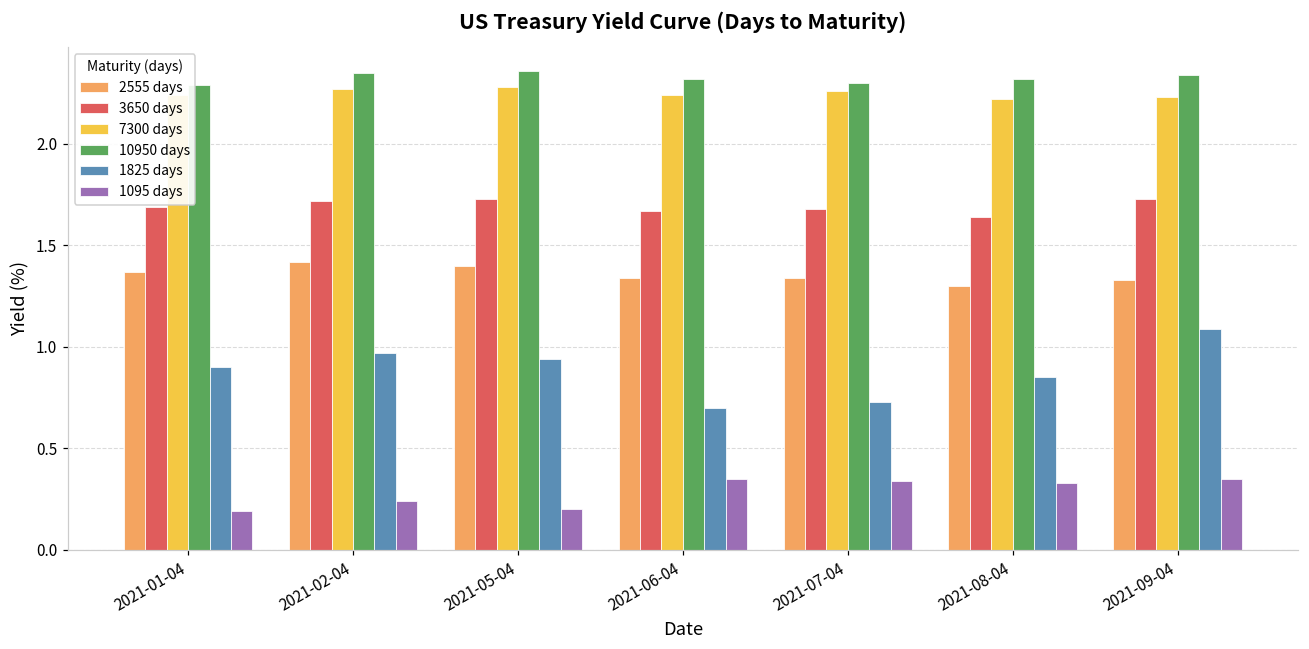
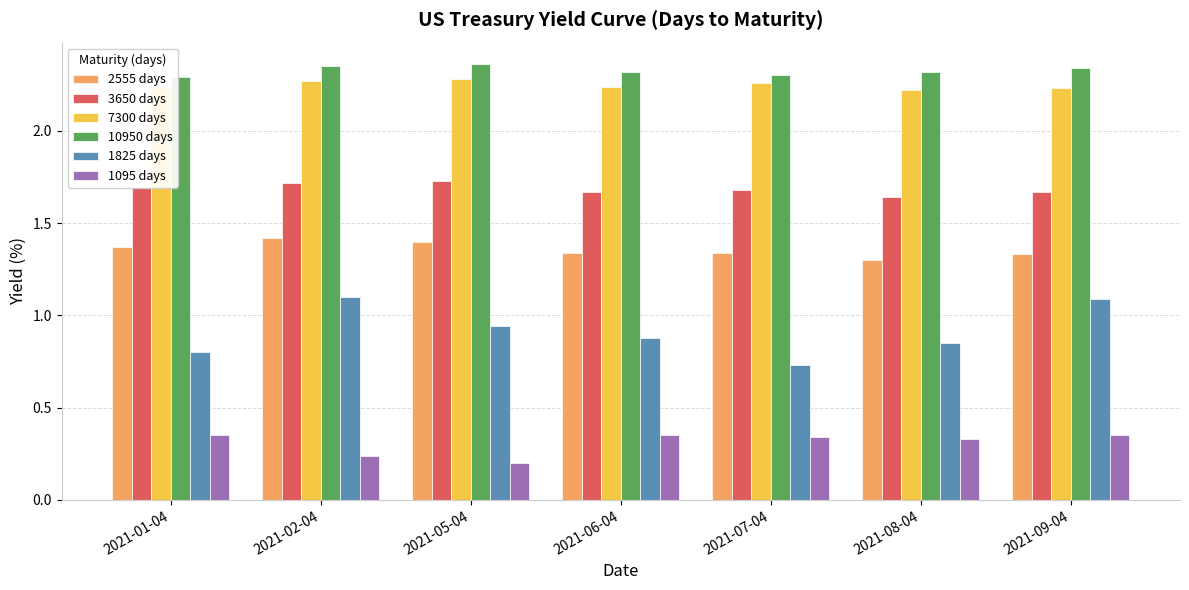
1825 days, 2021-01-04: 0.9 -> 0.8
1095 days, 2021-01-04: 0.19 -> 0.35
1825 days, 2021-02-04: 0.97 -> 1.10
1825 days, 2021-06-04: 0.70 -> 0.88
3650 days, 2021-09-04: 1.73 -> 1.67
